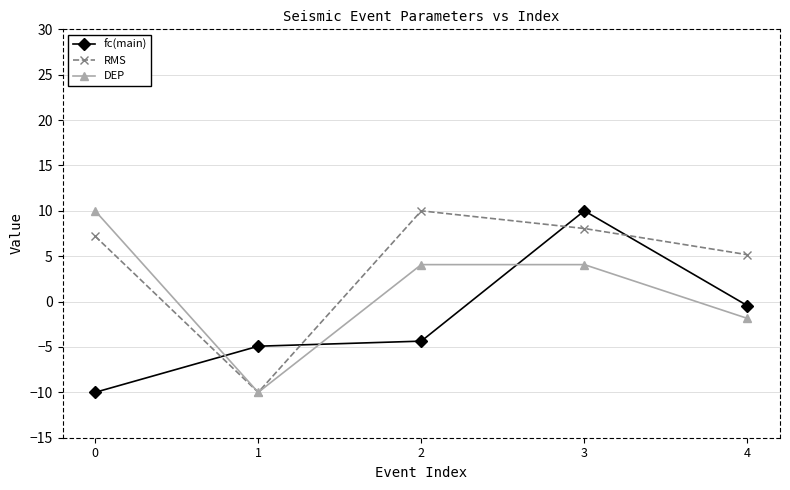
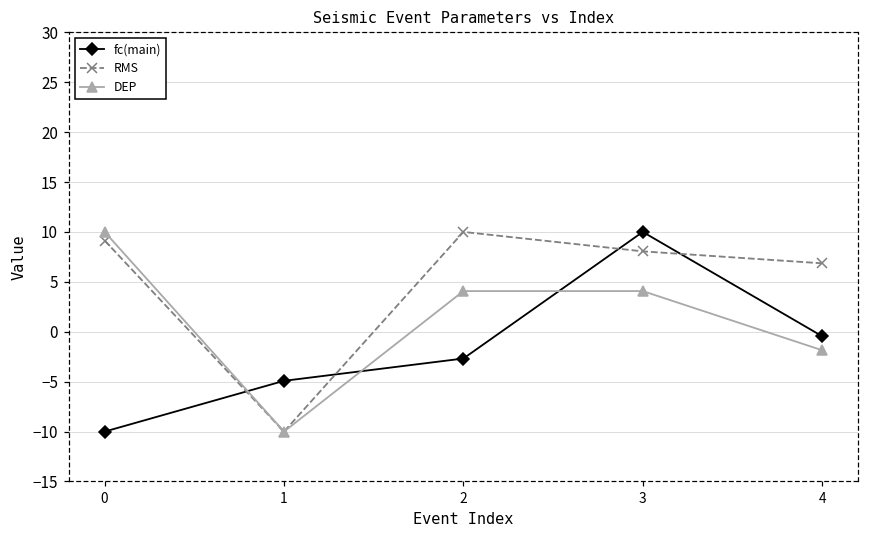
RMS, 0: 7 -> 9
fc(main), 2: -4 -> -3
RMS, 4: 5 -> 7
